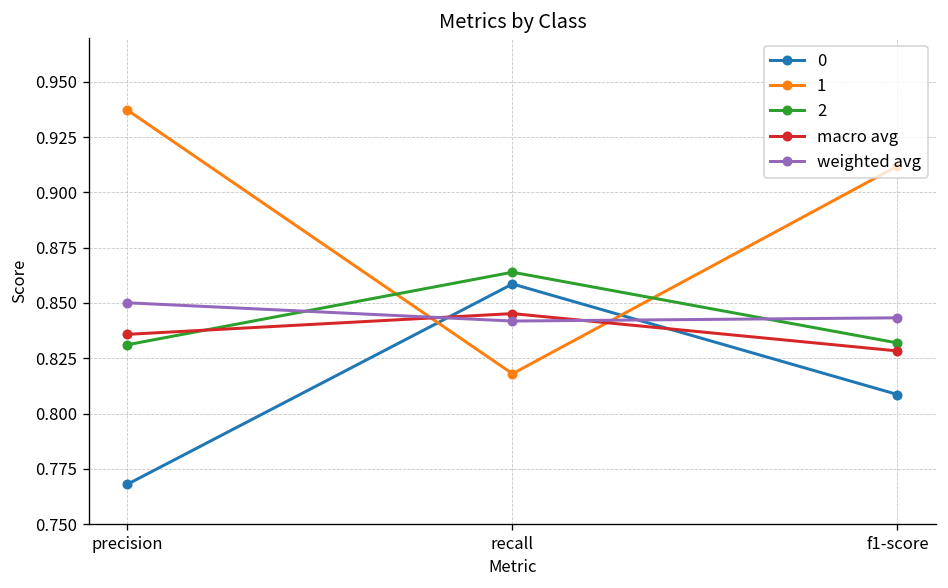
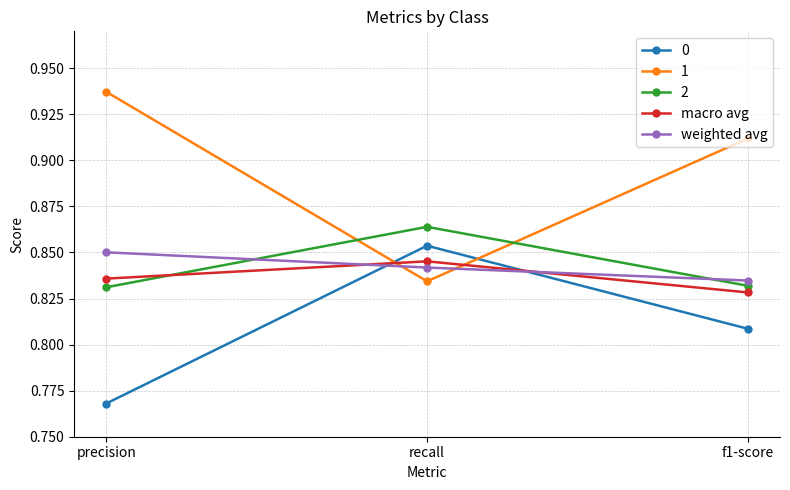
0, recall: 0.859 -> 0.854
1, recall: 0.818 -> 0.834
weighted avg, f1-score: 0.843 -> 0.835
